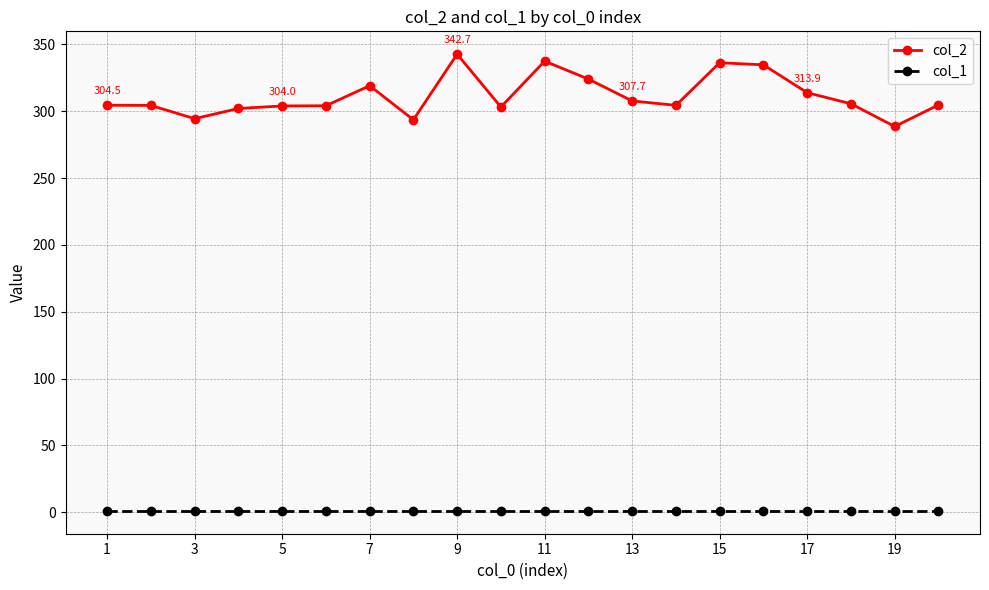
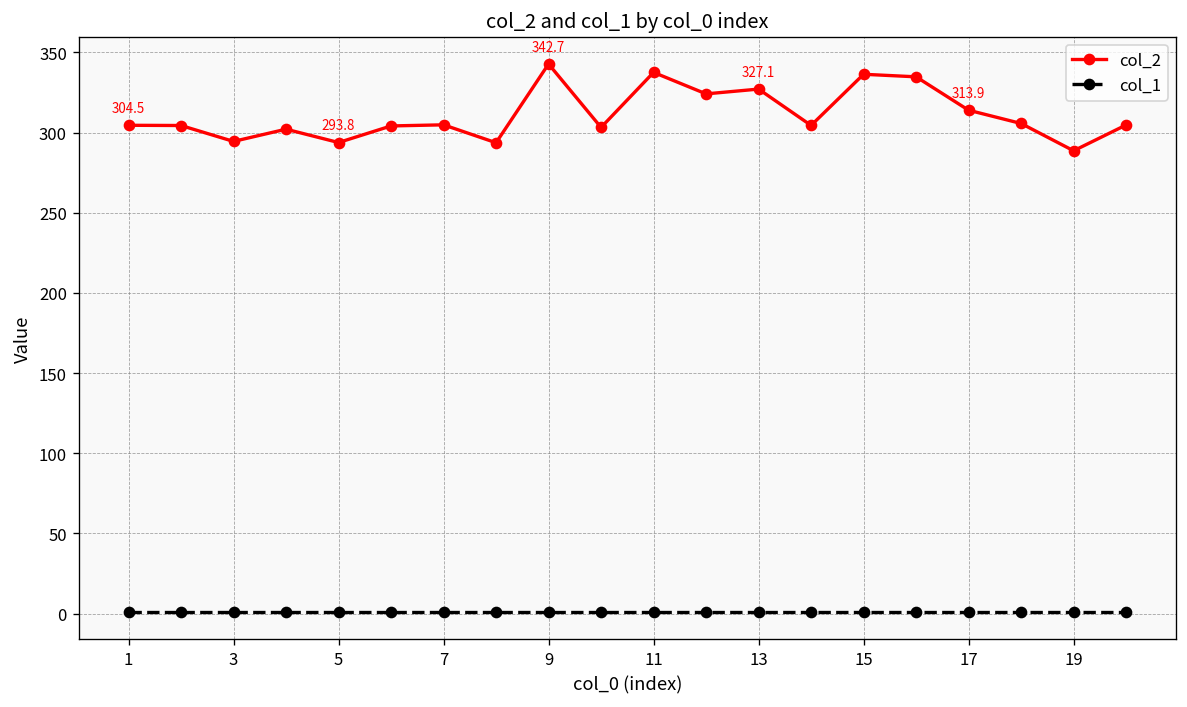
col_2, 5: 304.0 -> 293.8
col_2, 7: 319 -> 305
col_2, 13: 307.7 -> 327.1
